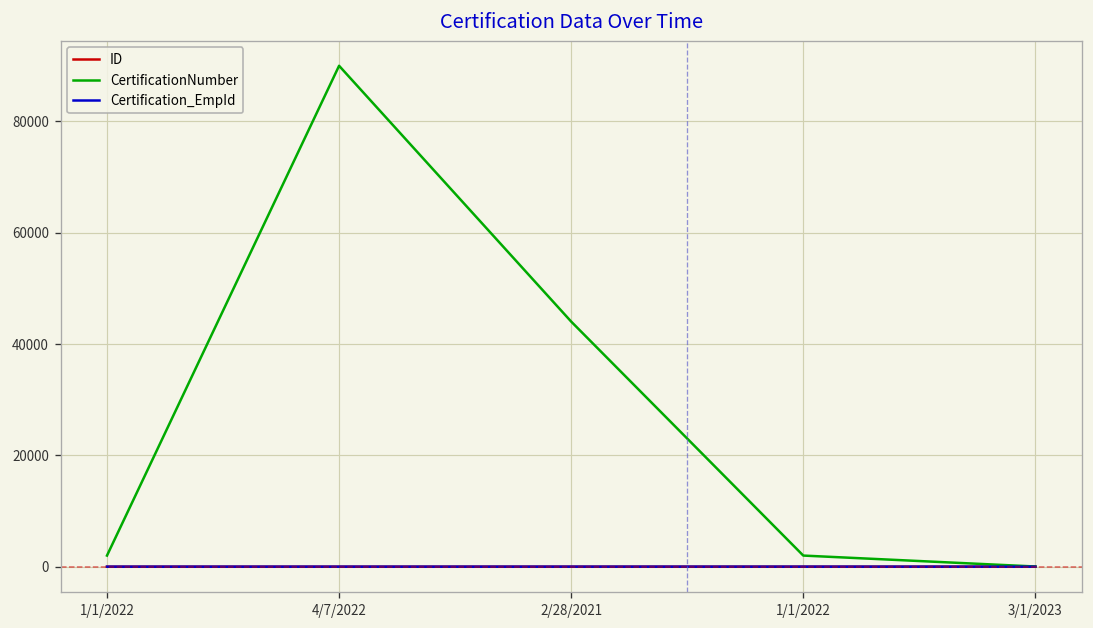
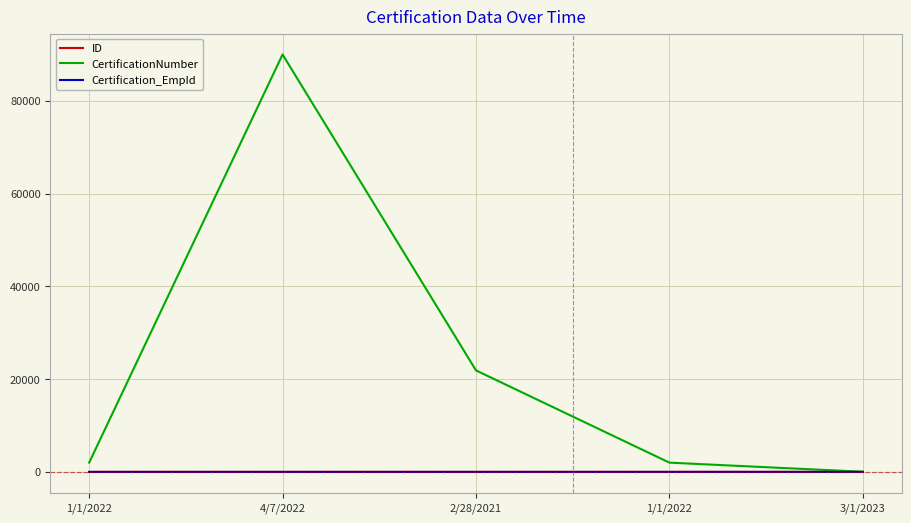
CertificationNumber, 2/28/2021: 44000 -> 22000
